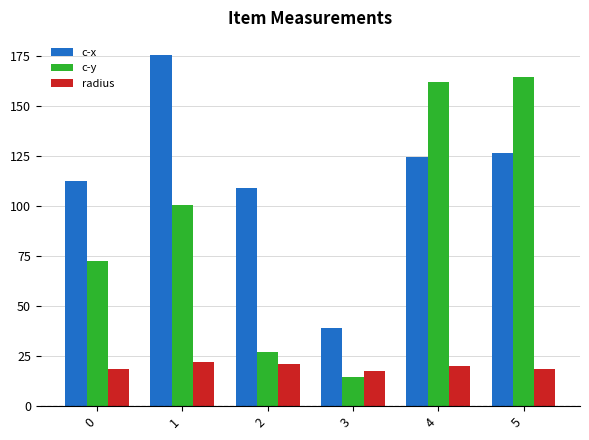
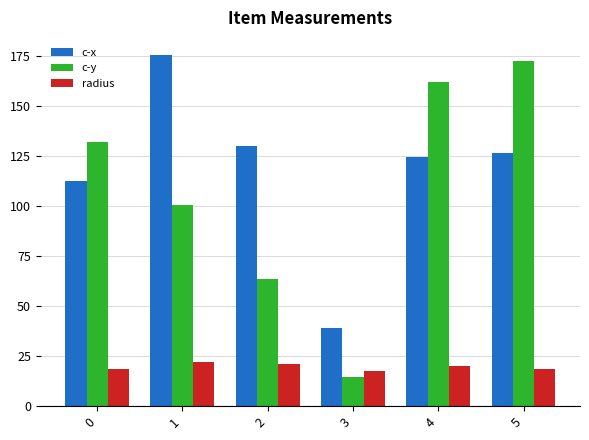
c-y, 0: 73 -> 132
c-x, 2: 109 -> 130
c-y, 2: 27 -> 64
c-y, 5: 165 -> 173
